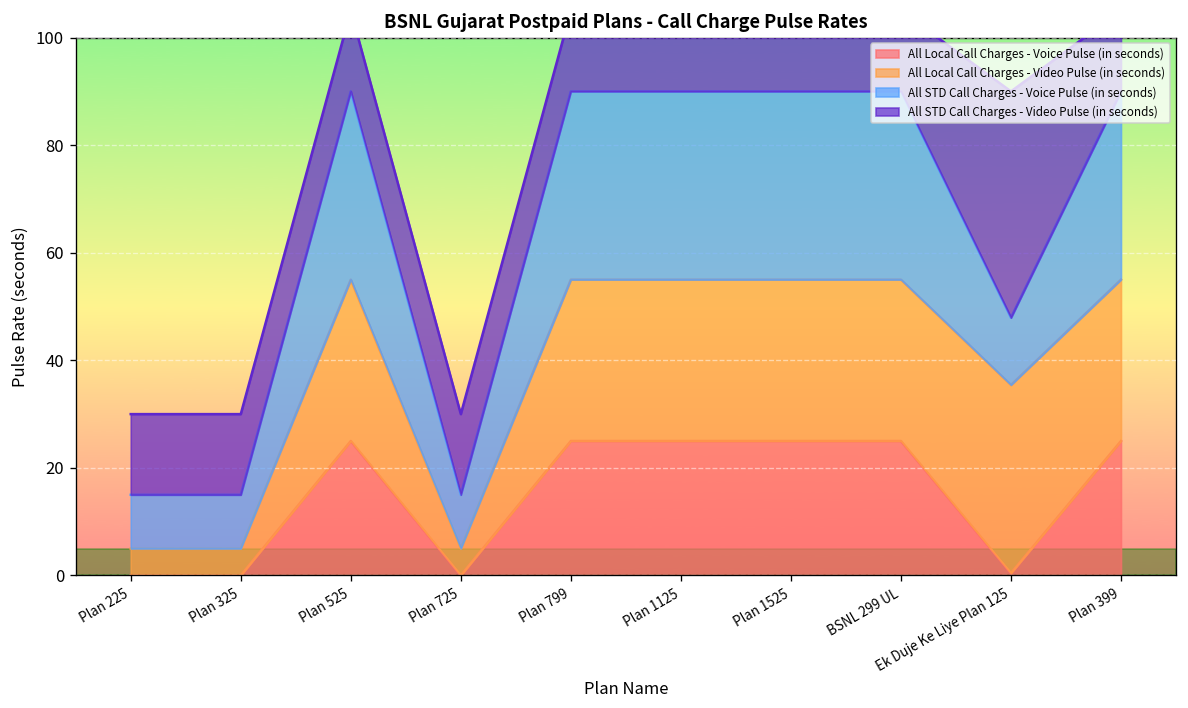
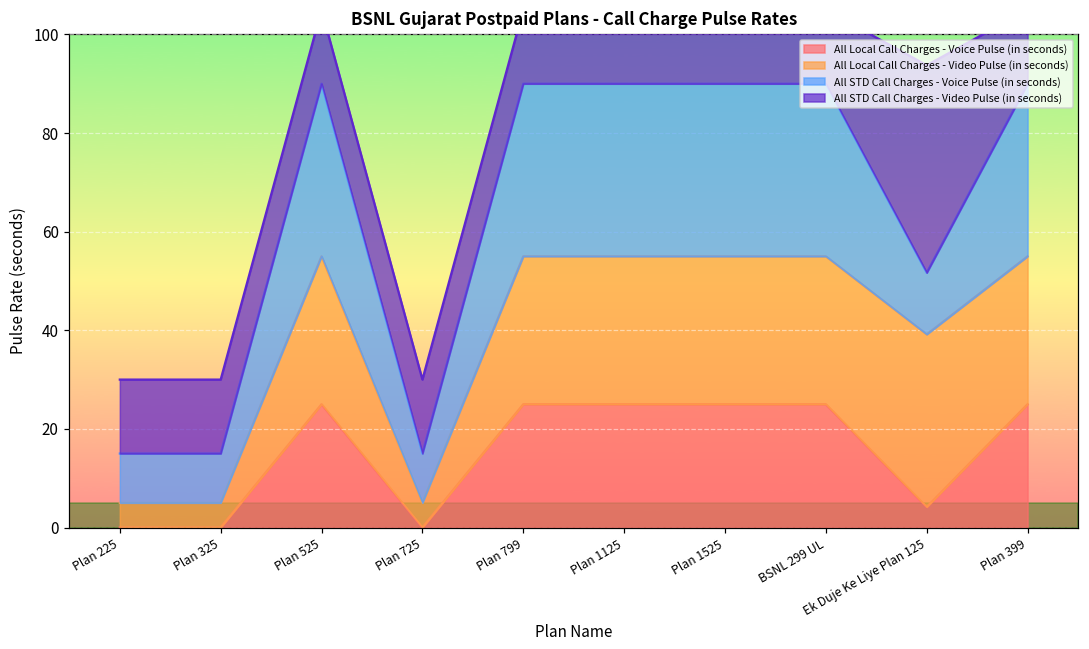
All Local Call Charges - Voice Pulse (in seconds), Ek Duje Ke Liye Plan 125: 0 -> 4
